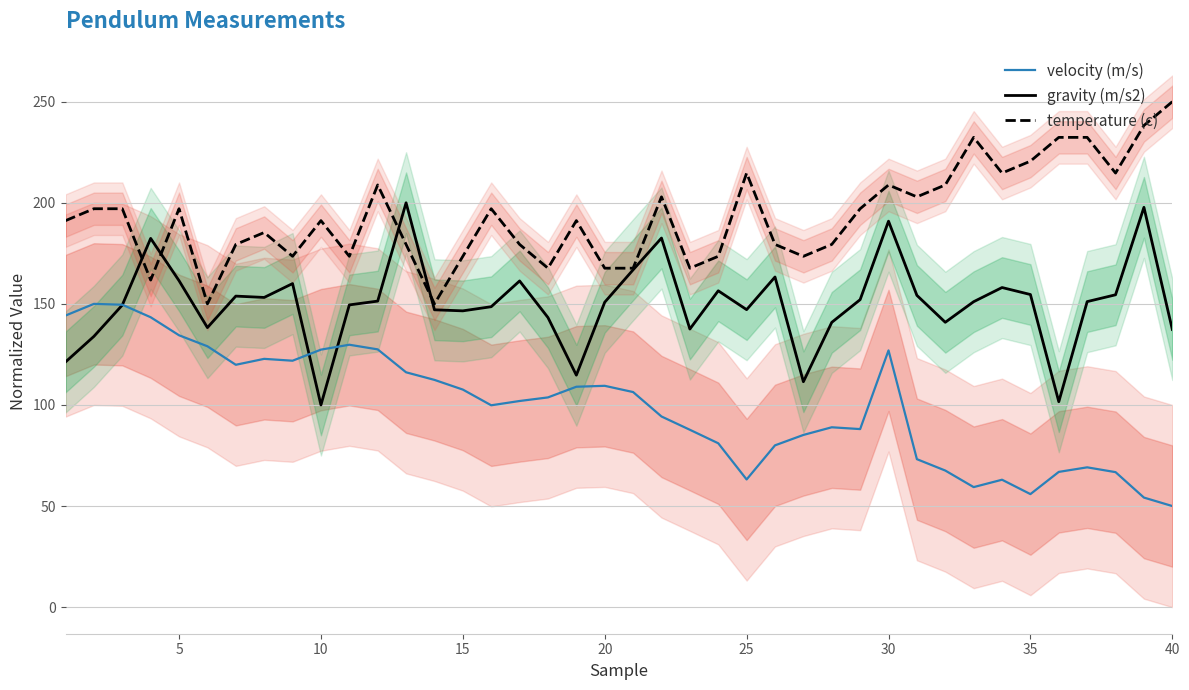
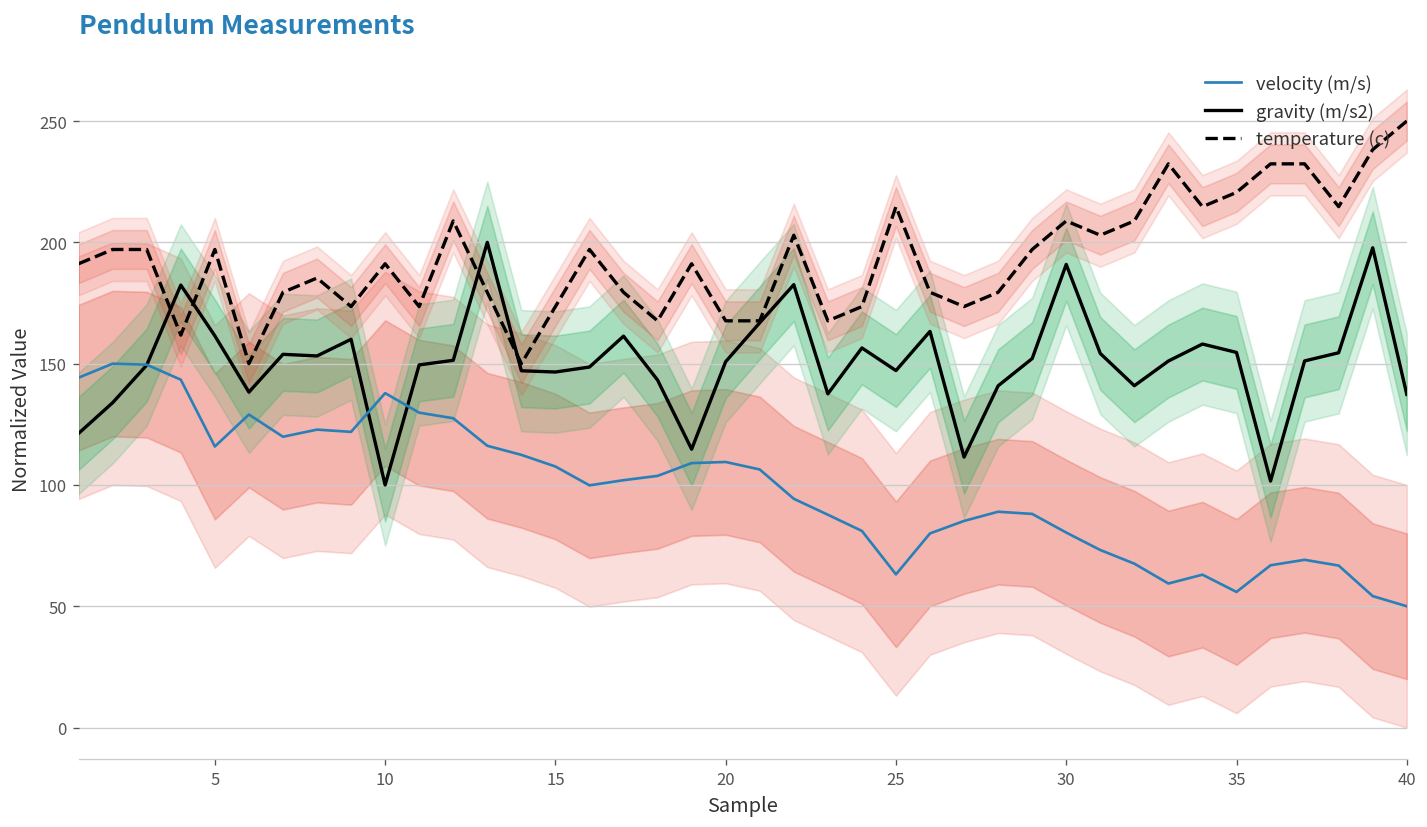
velocity (m/s), 5: 134 -> 116
velocity (m/s), 10: 127 -> 138
velocity (m/s), 30: 127 -> 80
